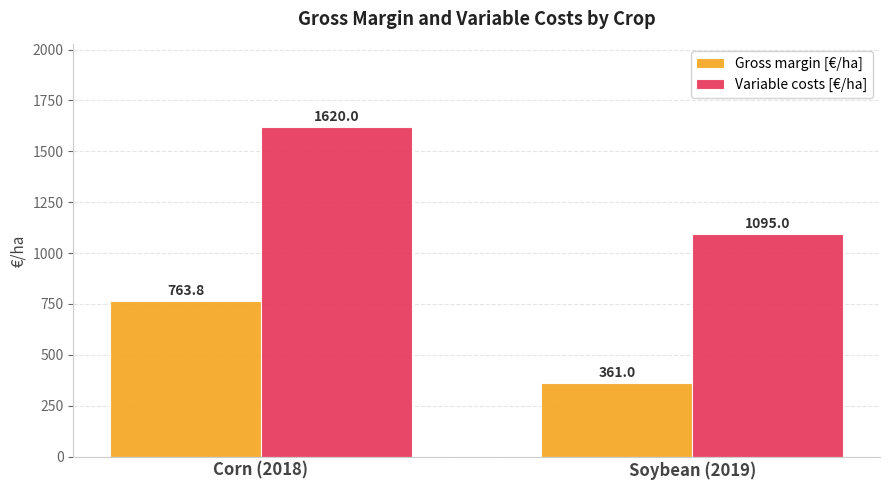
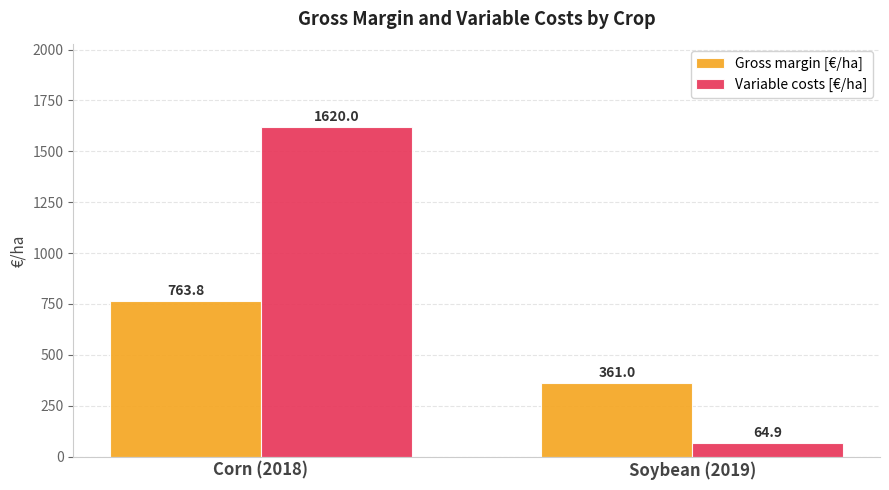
Variable costs [€/ha], Soybean (2019): 1095.0 -> 64.9
